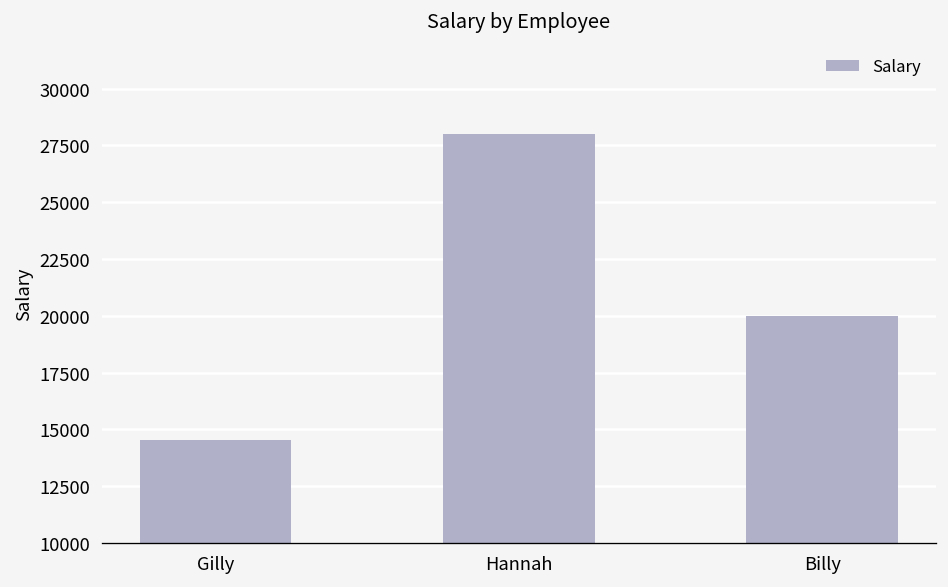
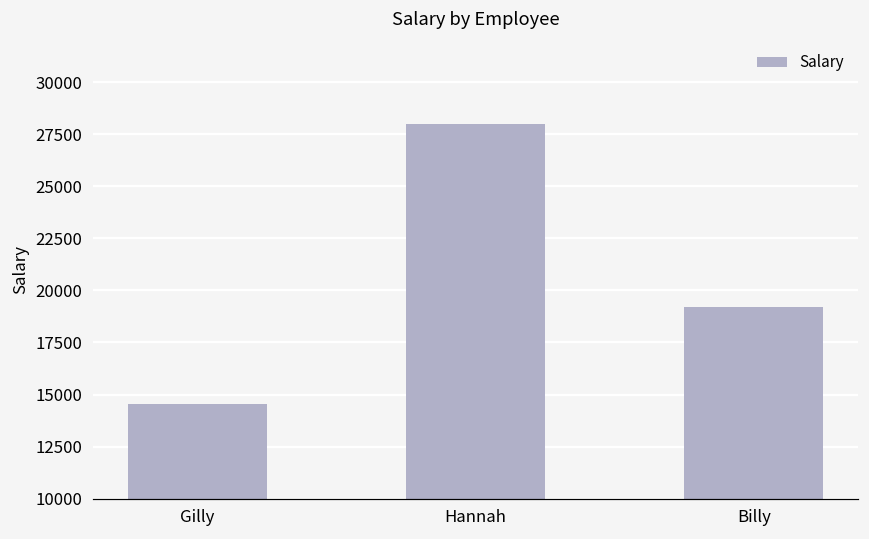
Billy: 20000 -> 19200
